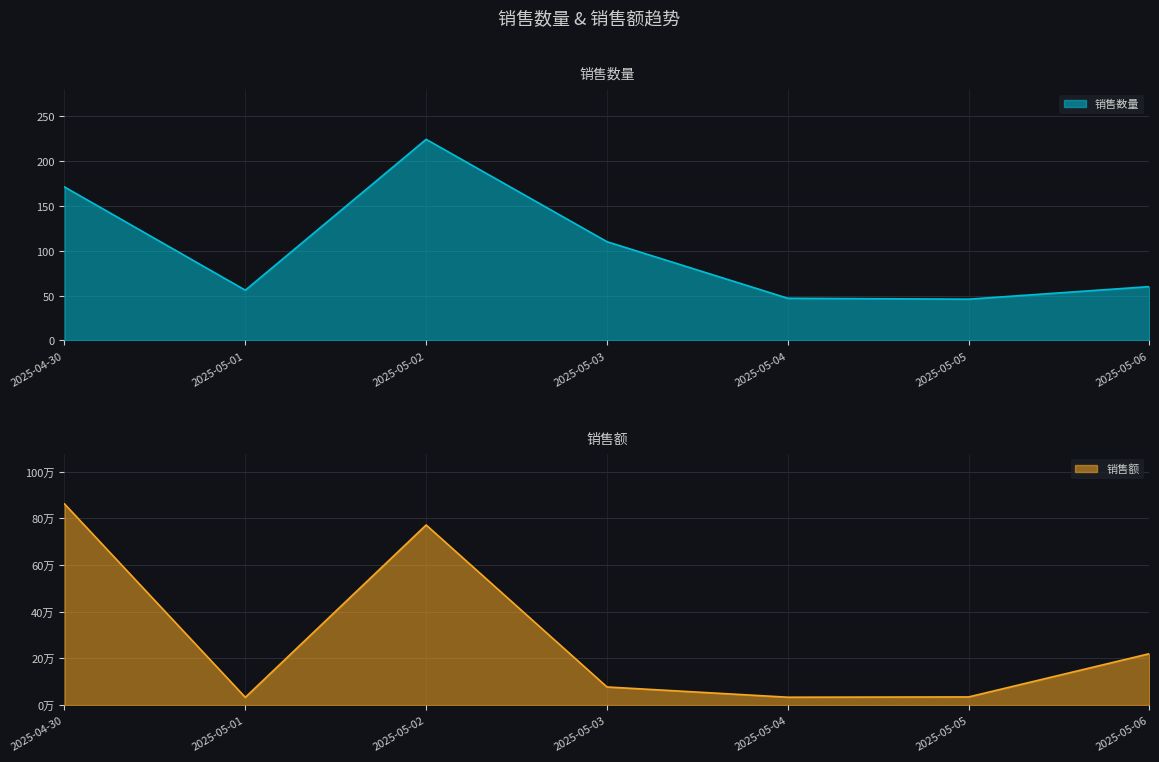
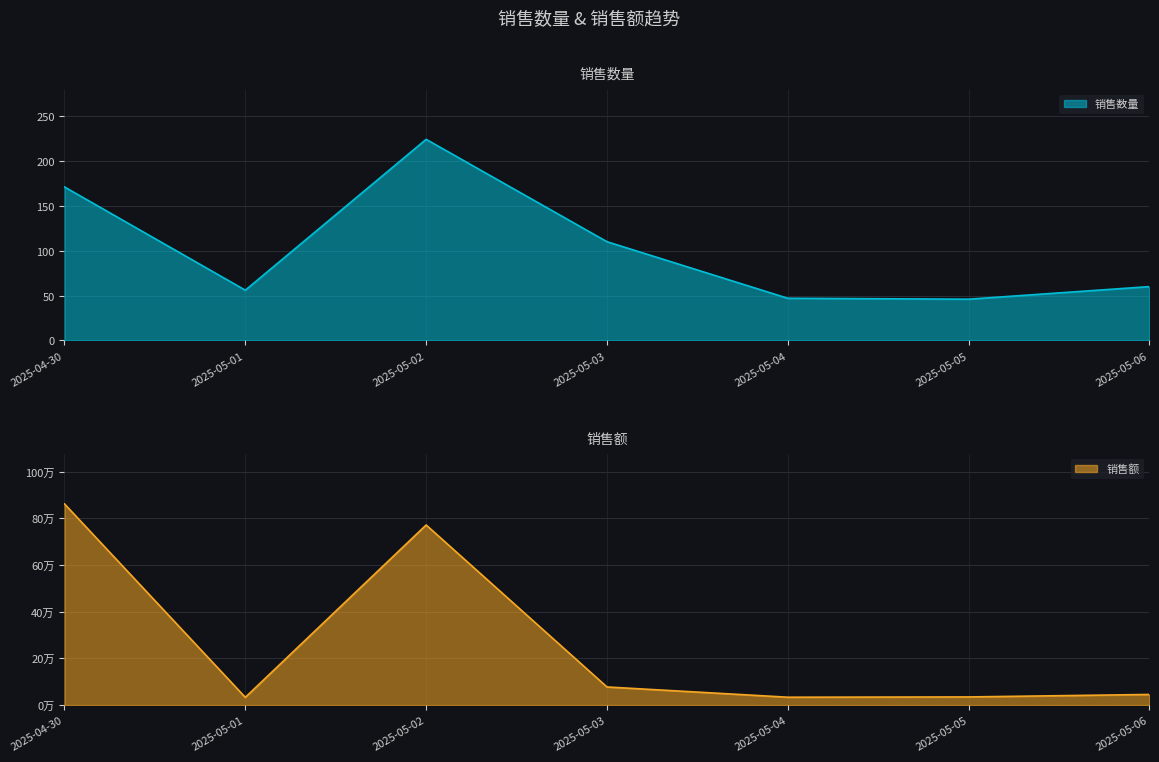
销售额, 2025-05-06: 22万 -> 5万
